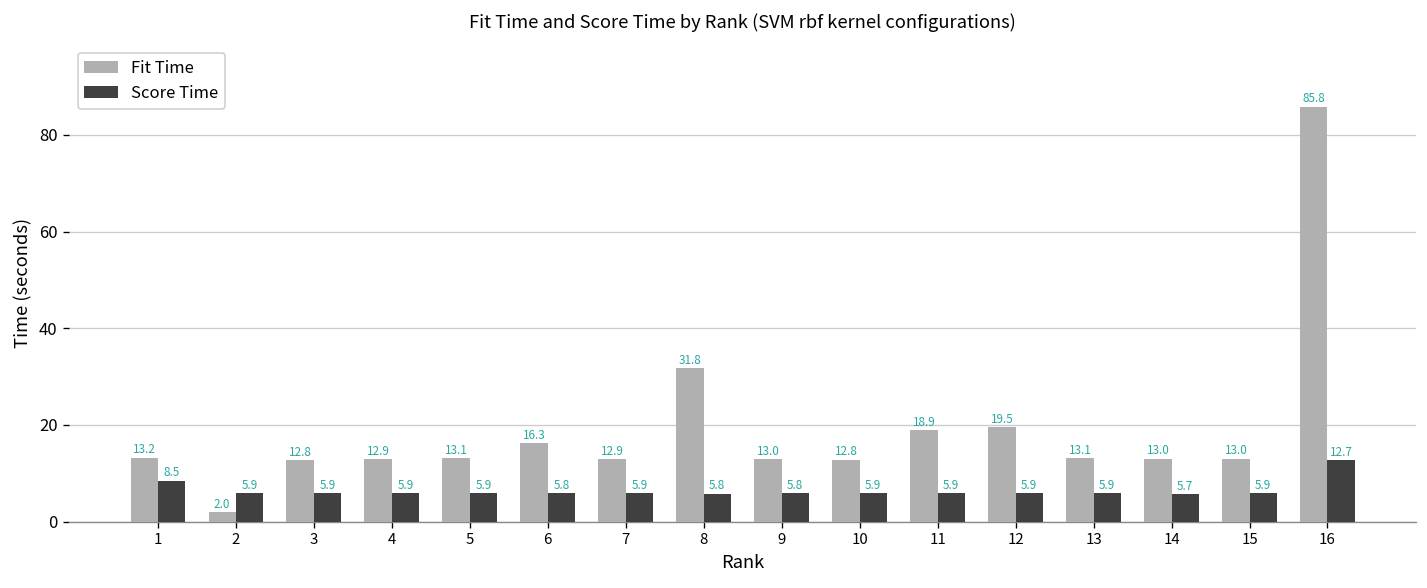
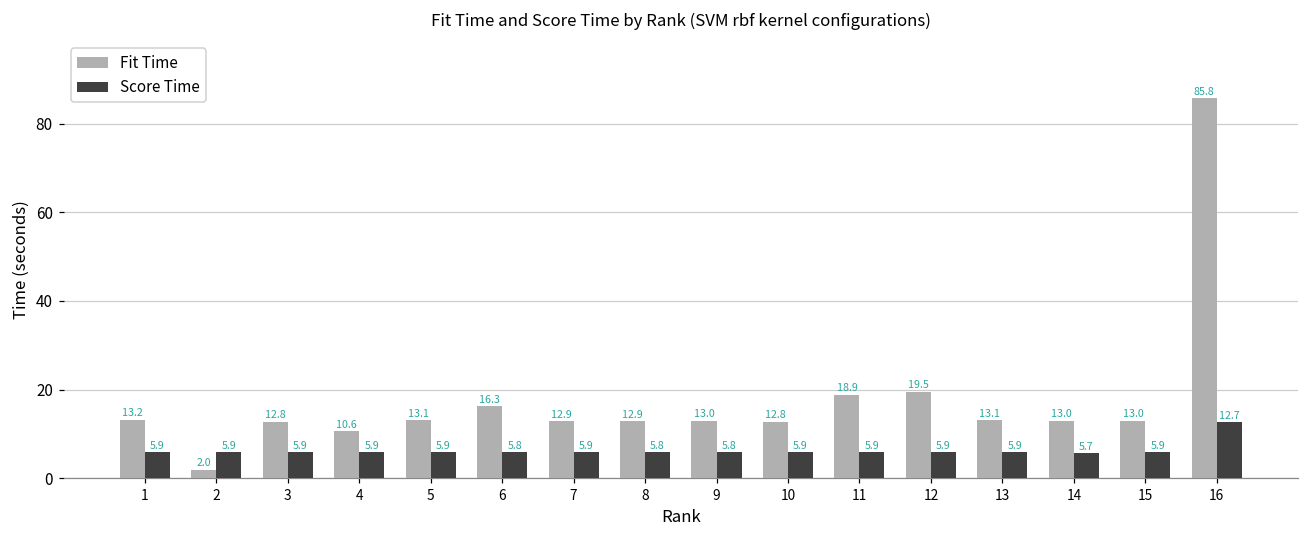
Score Time, 1: 8.5 -> 5.9
Fit Time, 4: 12.9 -> 10.6
Fit Time, 8: 31.8 -> 12.9
